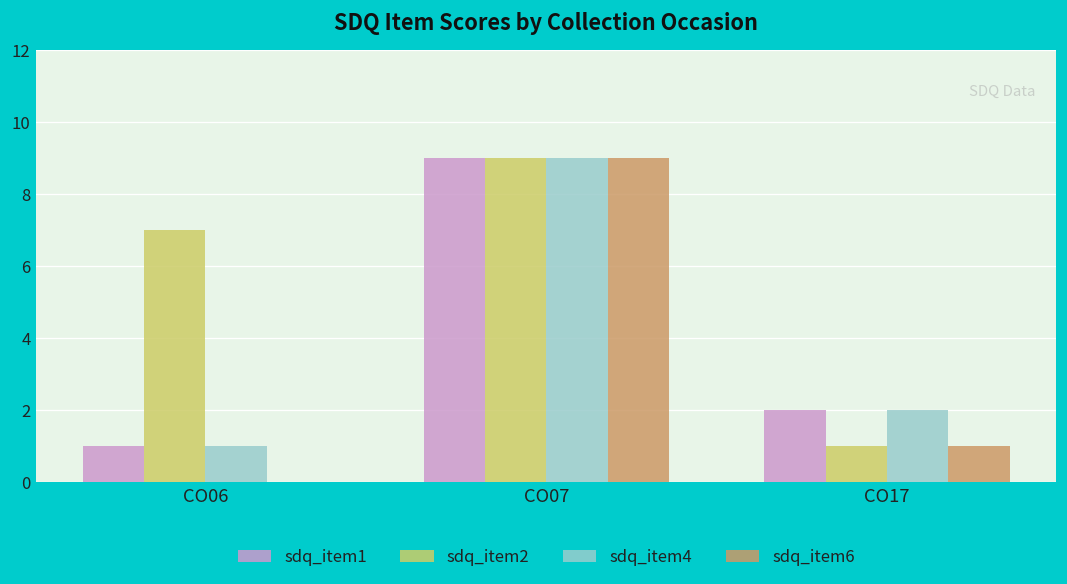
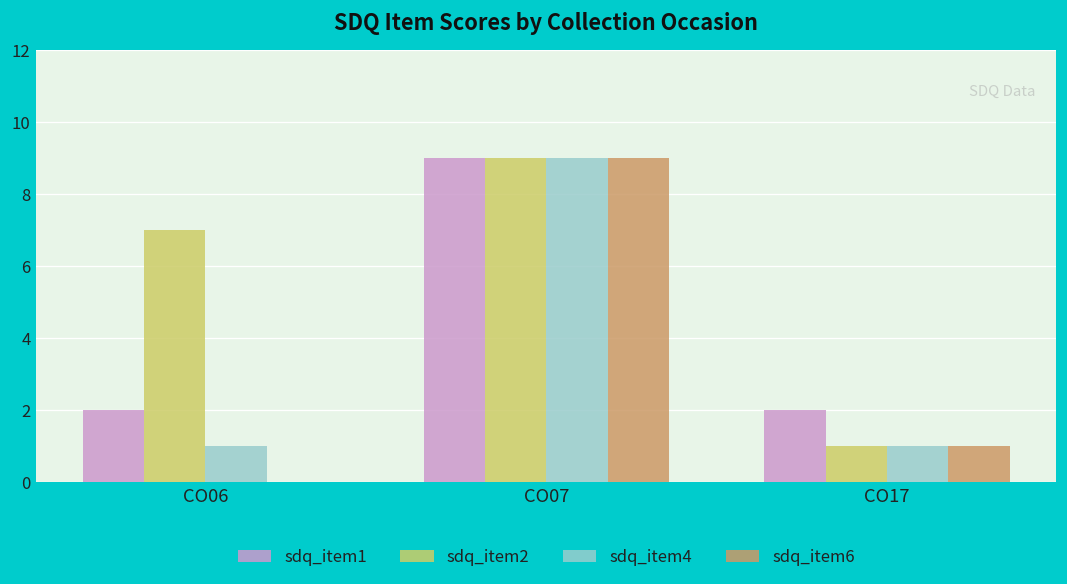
sdq_item1, CO06: 1 -> 2
sdq_item4, CO17: 2 -> 1
